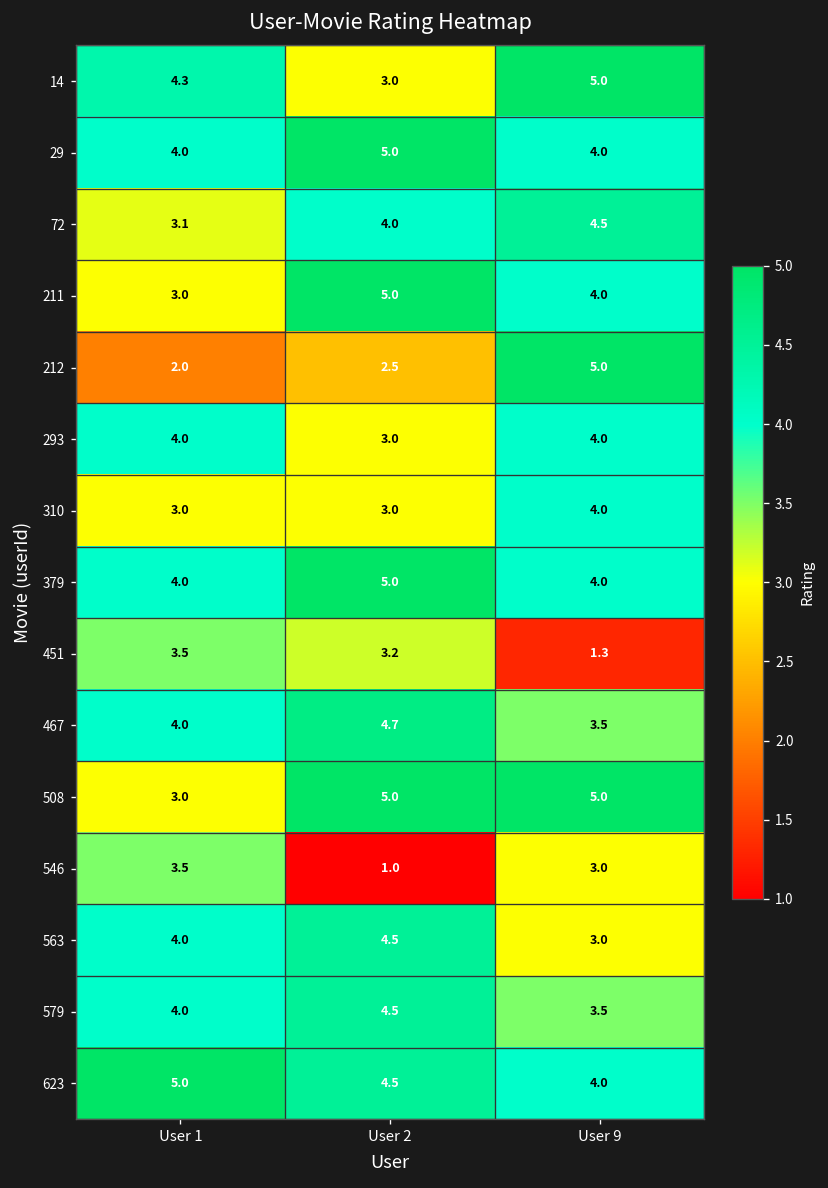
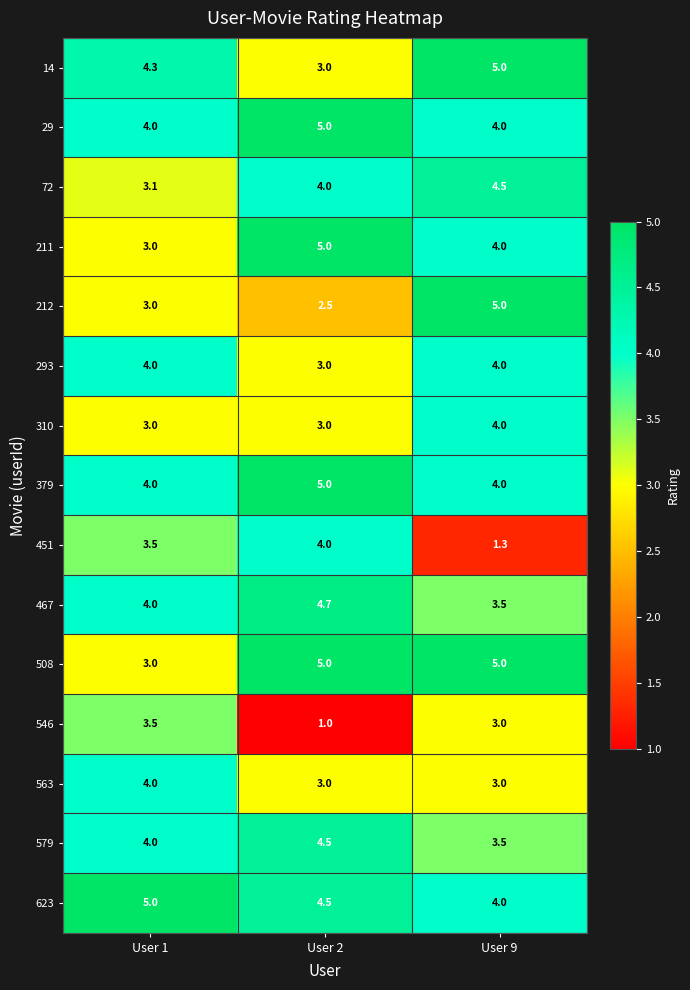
212, User 1: 2.0 -> 3.0
451, User 2: 3.2 -> 4.0
563, User 2: 4.5 -> 3.0
